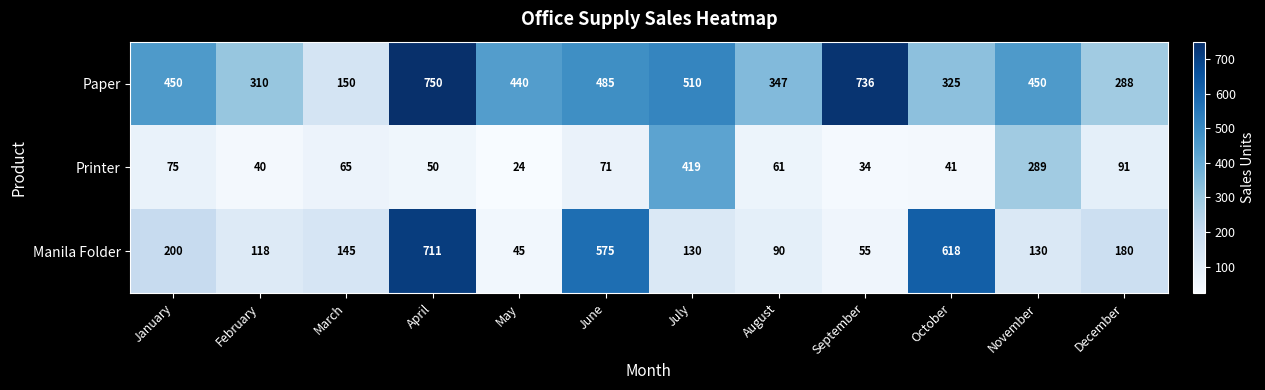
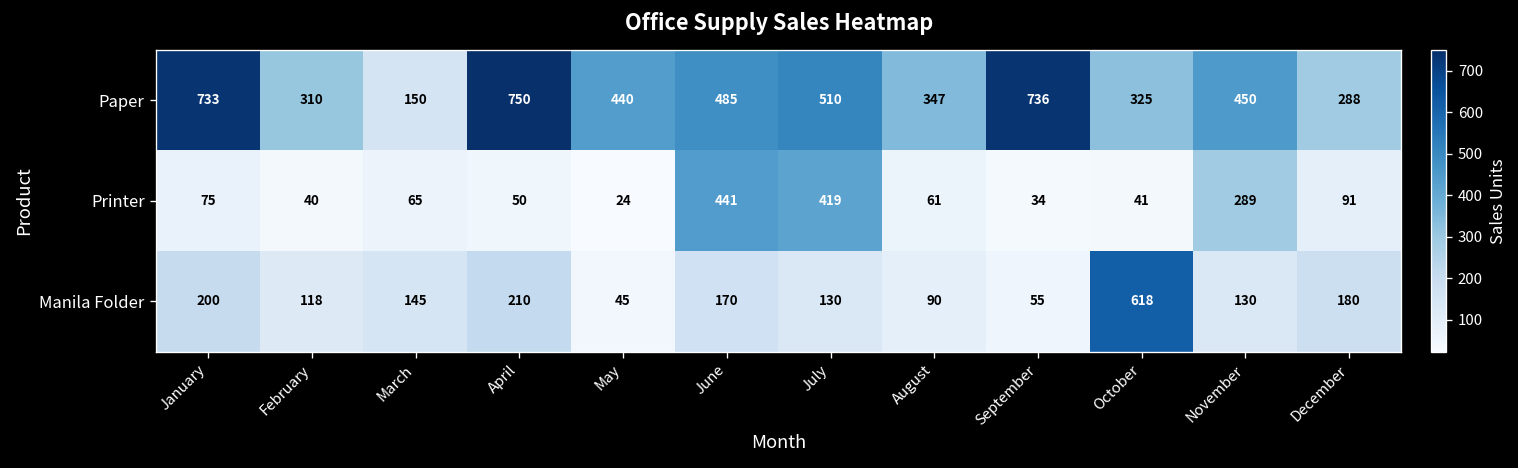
Paper, January: 450 -> 733
Printer, June: 71 -> 441
Manila Folder, April: 711 -> 210
Manila Folder, June: 575 -> 170
